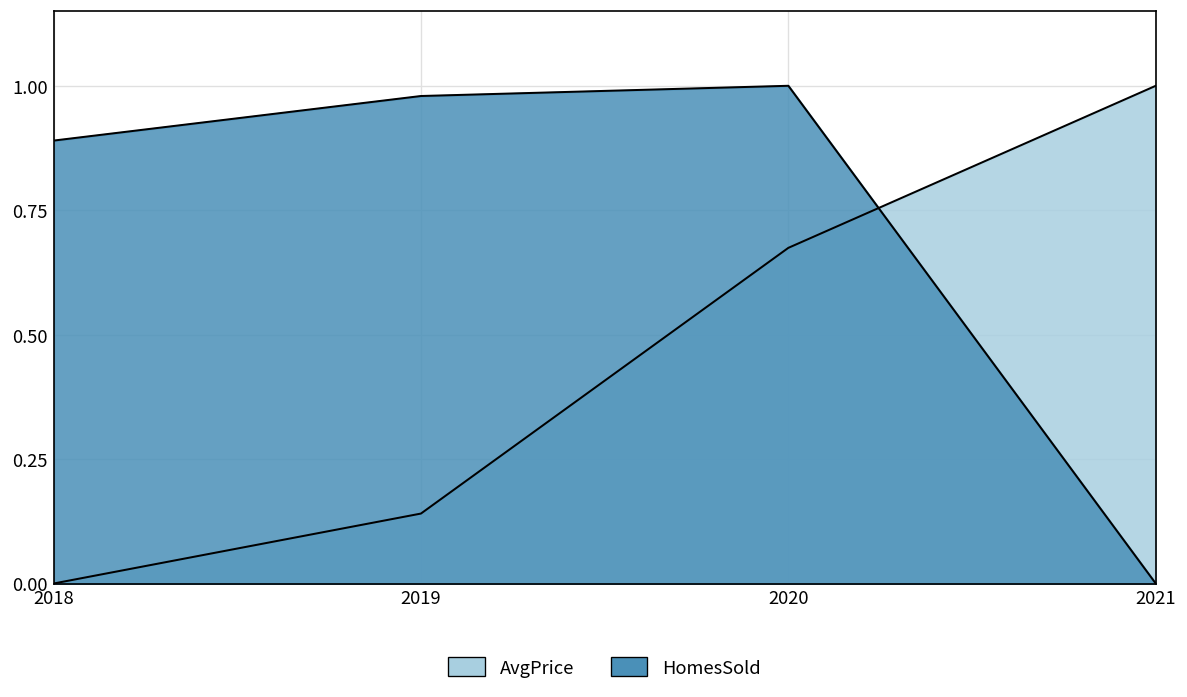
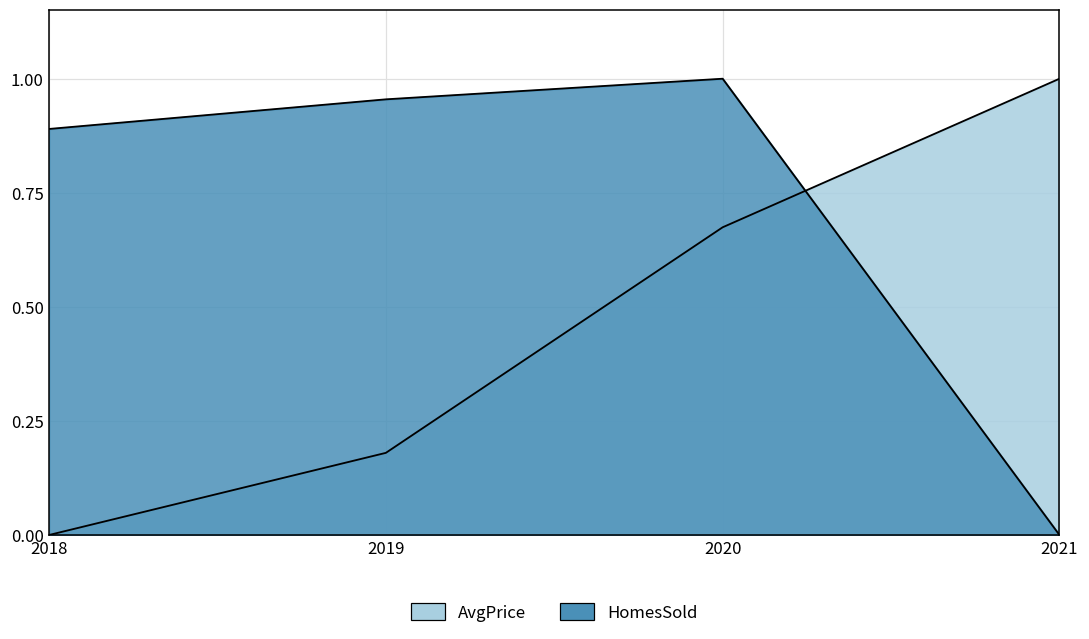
AvgPrice, 2019: 0.14 -> 0.18
HomesSold, 2019: 0.98 -> 0.95
